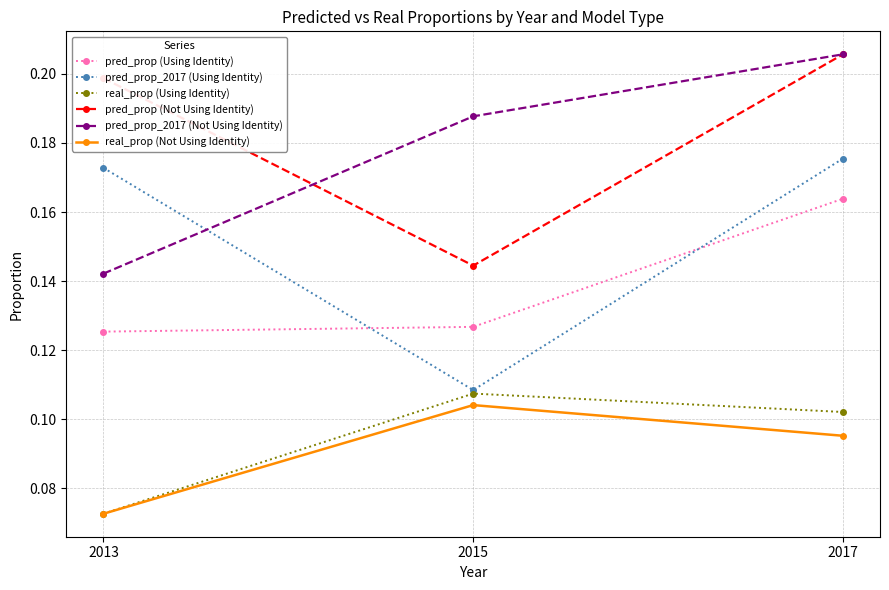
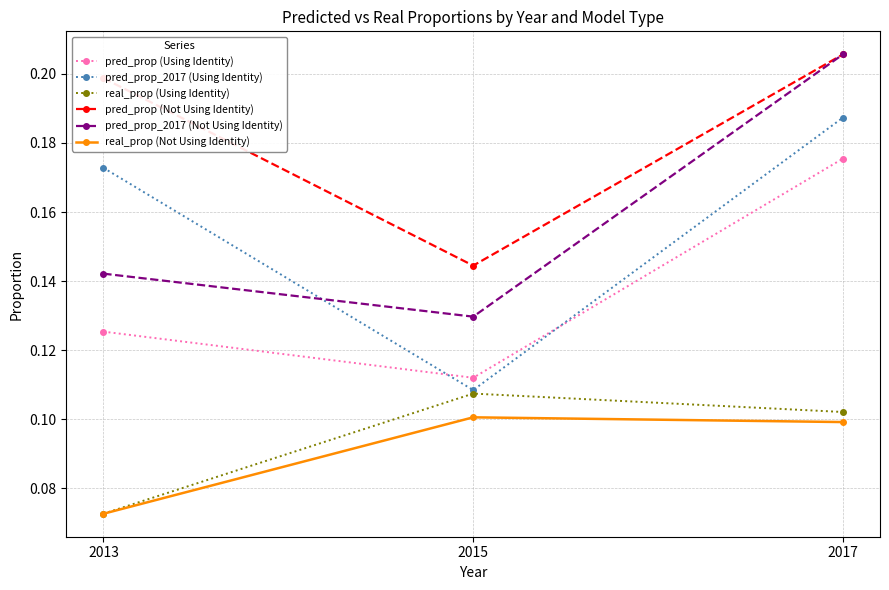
pred_prop (Using Identity), 2015: 0.127 -> 0.112
pred_prop_2017 (Not Using Identity), 2015: 0.188 -> 0.130
real_prop (Not Using Identity), 2015: 0.104 -> 0.101
pred_prop (Using Identity), 2017: 0.164 -> 0.176
pred_prop_2017 (Using Identity), 2017: 0.176 -> 0.187
real_prop (Not Using Identity), 2017: 0.095 -> 0.099
